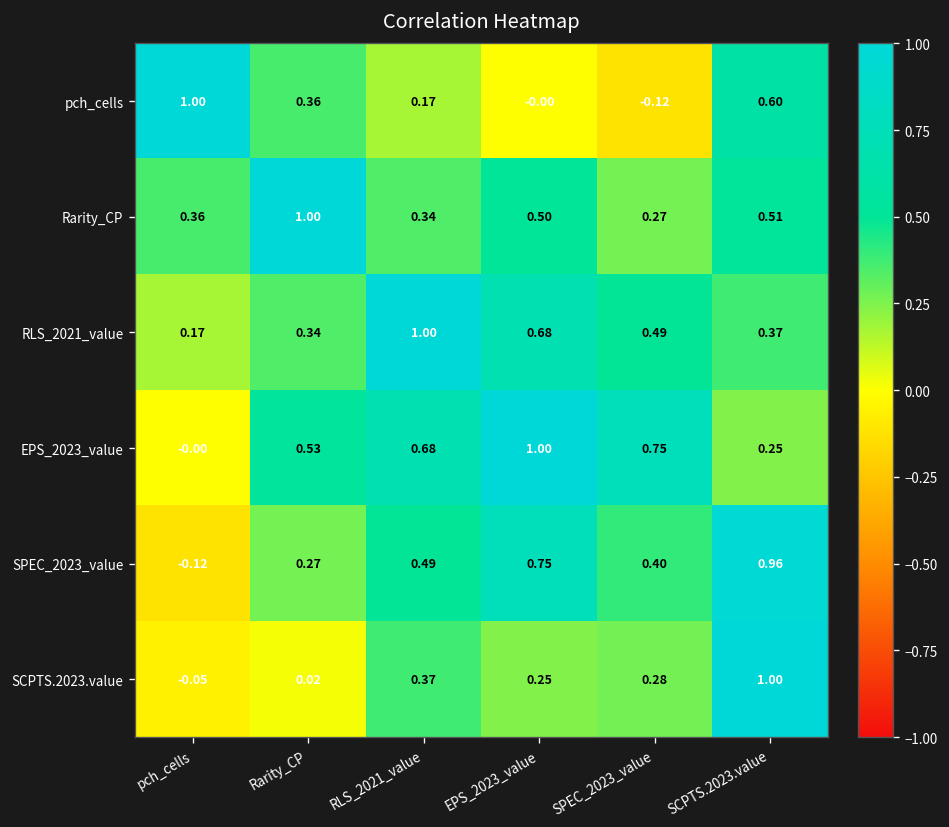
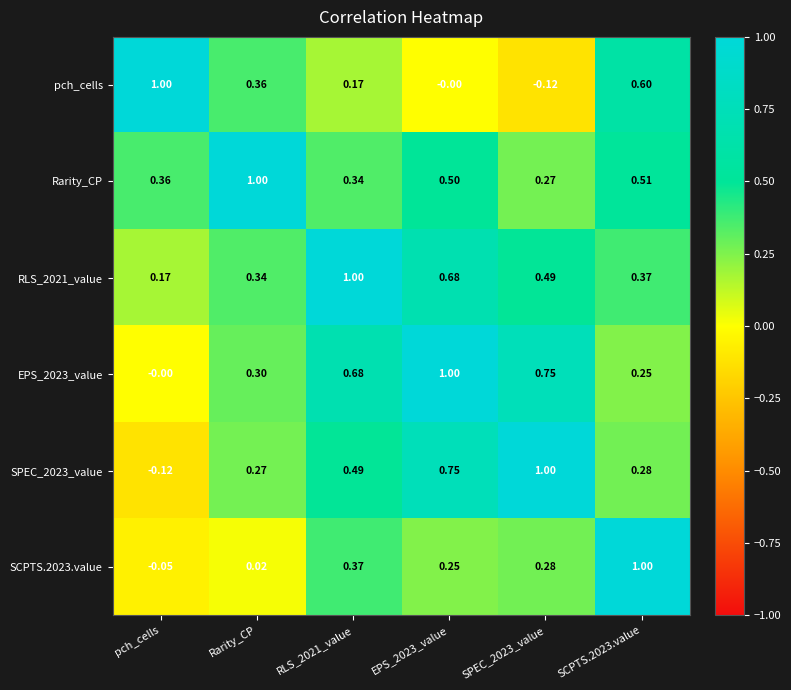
EPS_2023_value, Rarity_CP: 0.53 -> 0.30
SPEC_2023_value, SPEC_2023_value: 0.40 -> 1.00
SPEC_2023_value, SCPTS.2023.value: 0.96 -> 0.28
